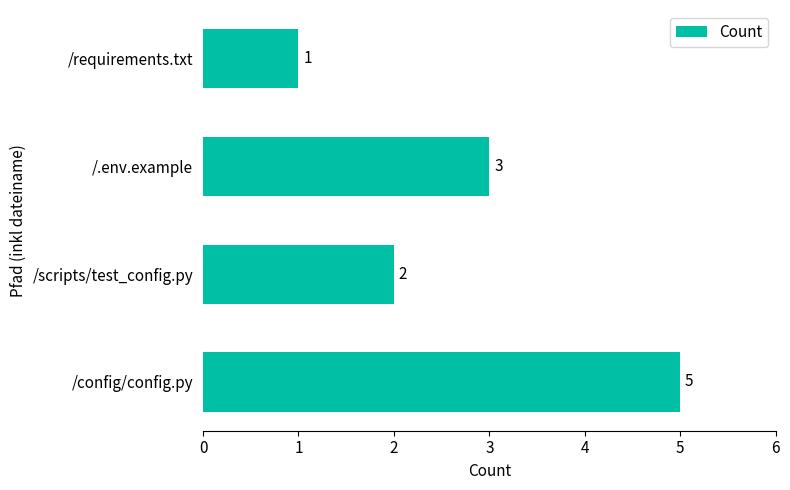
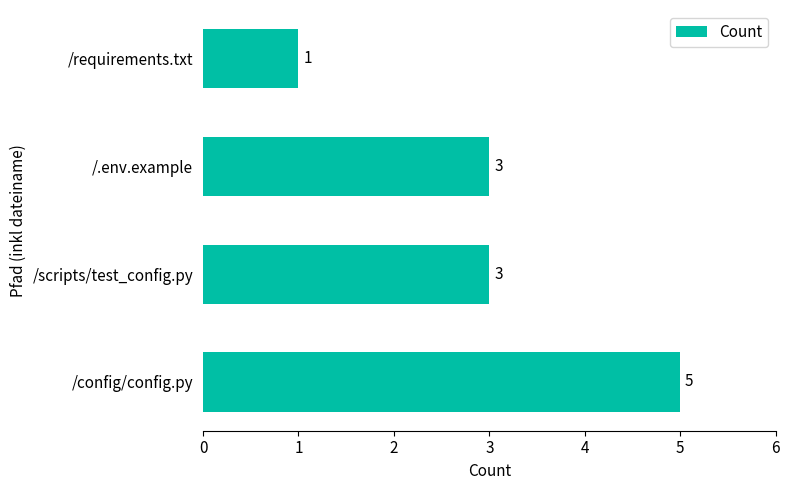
/scripts/test_config.py: 2 -> 3
